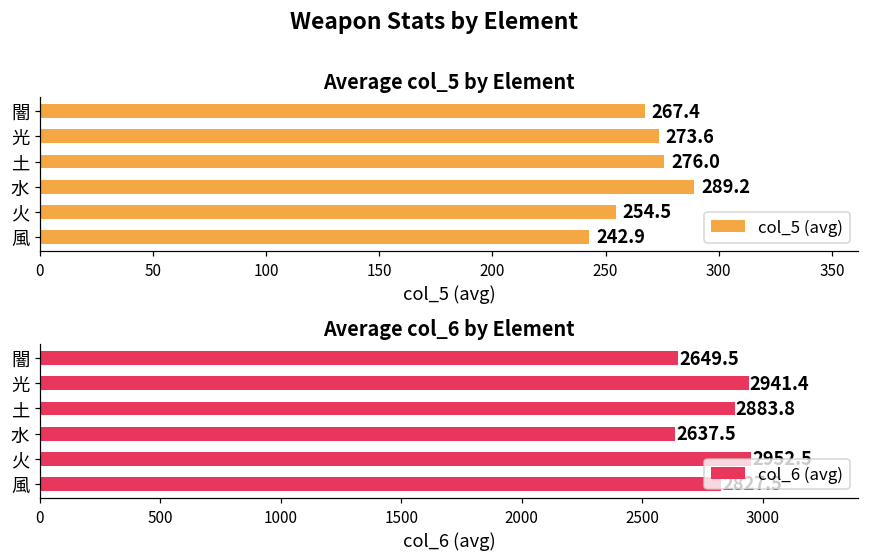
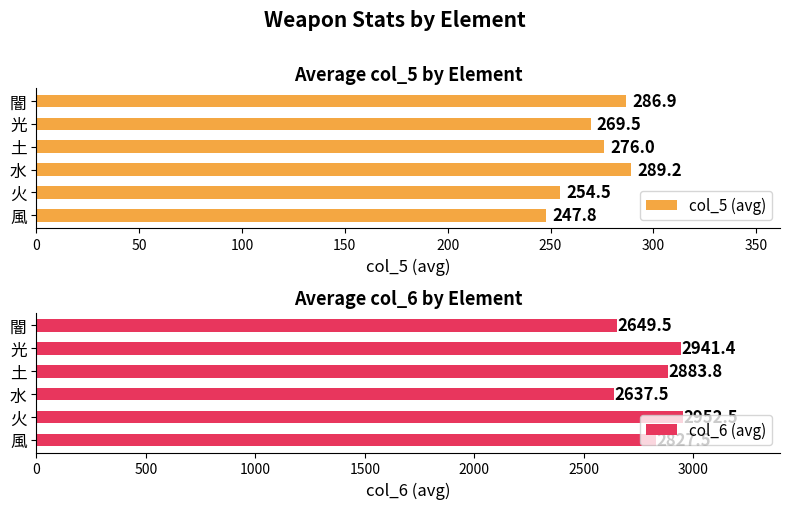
Average col_5 by Element, 闇: 267.4 -> 286.9
Average col_5 by Element, 光: 273.6 -> 269.5
Average col_5 by Element, 風: 242.9 -> 247.8
